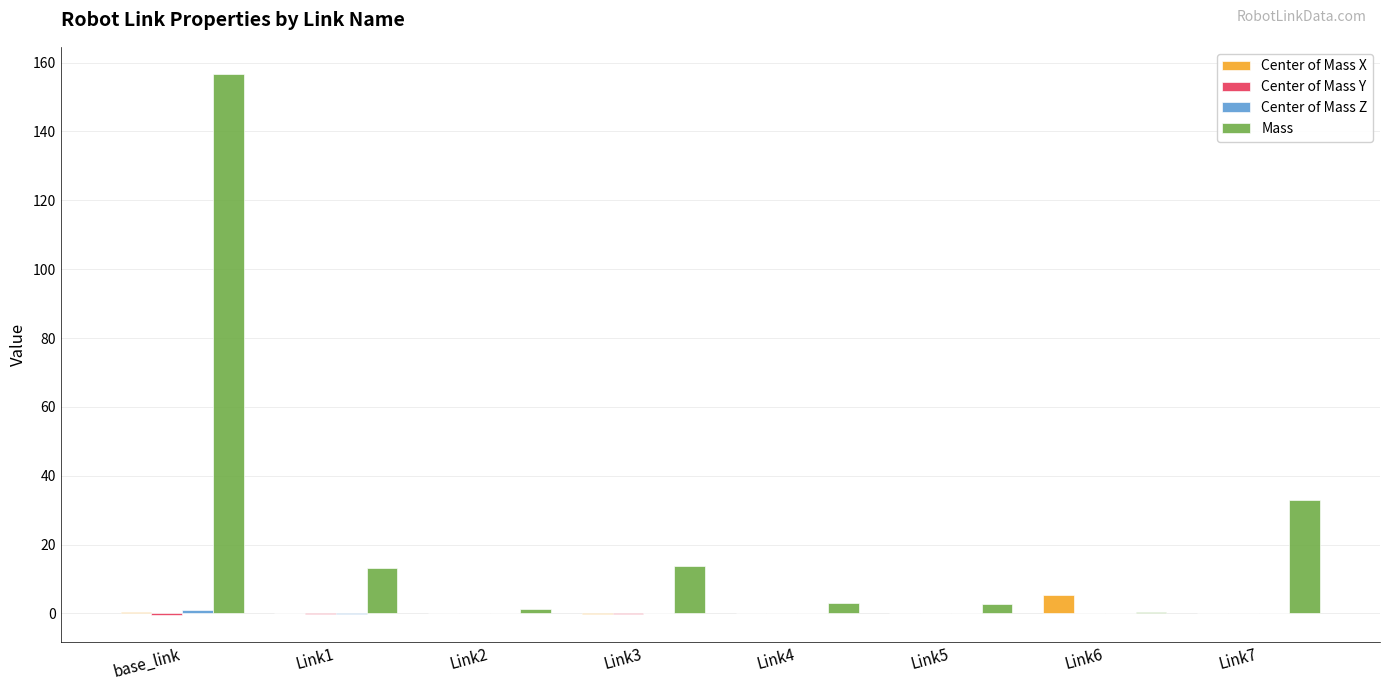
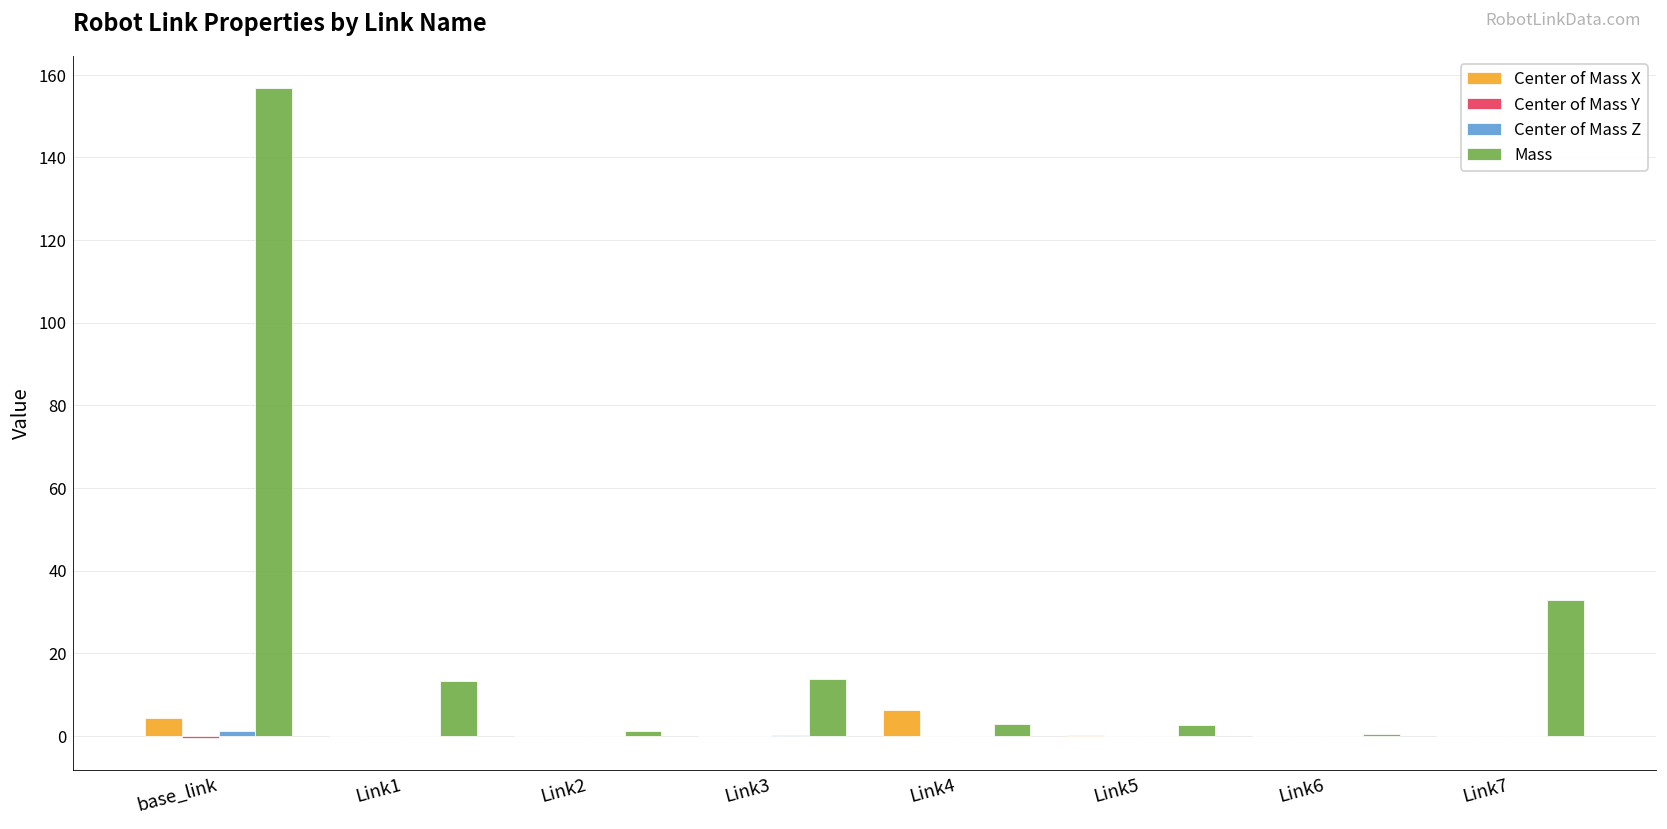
Center of Mass X, base_link: 1 -> 4
Center of Mass X, Link4: 0 -> 6
Center of Mass X, Link6: 5 -> 0
